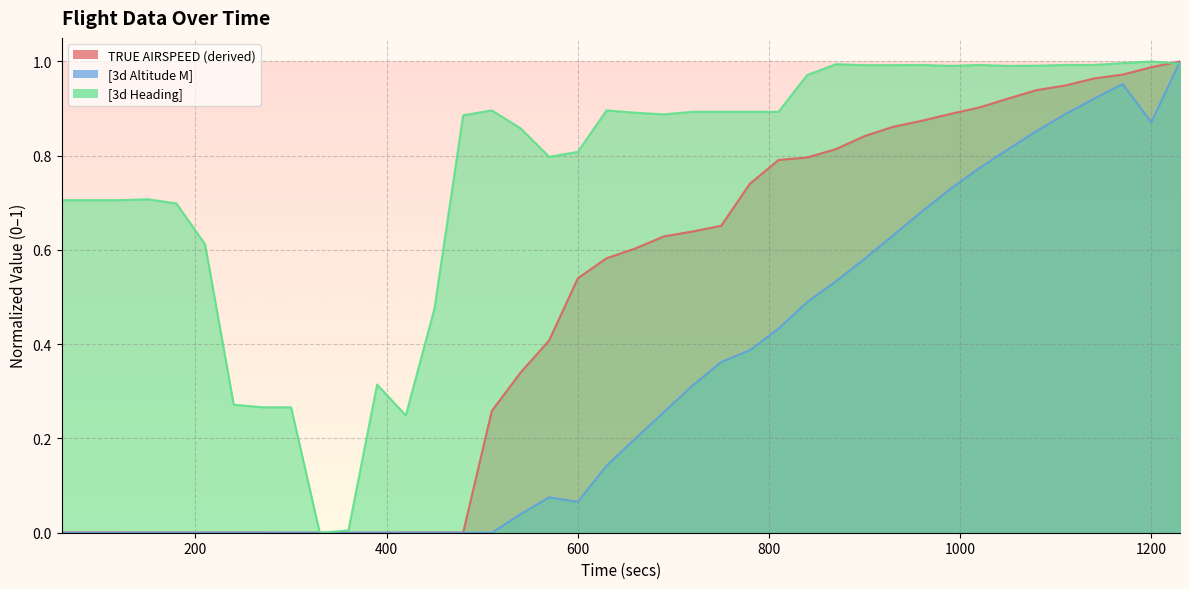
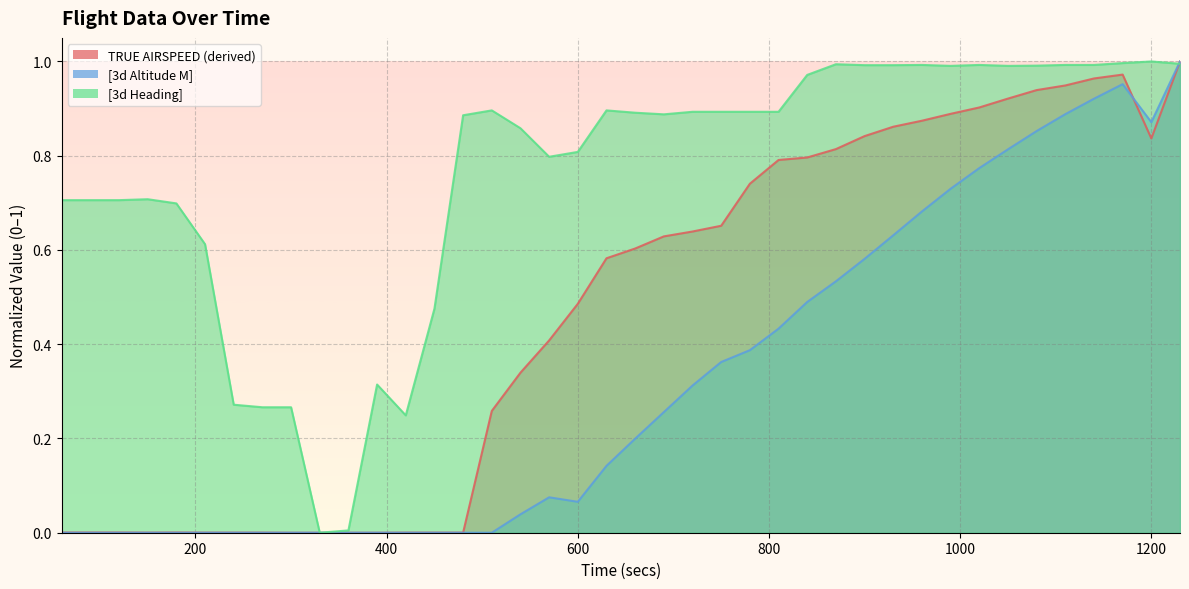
TRUE AIRSPEED (derived), 600: 0.54 -> 0.49
TRUE AIRSPEED (derived), 1200: 0.99 -> 0.84
